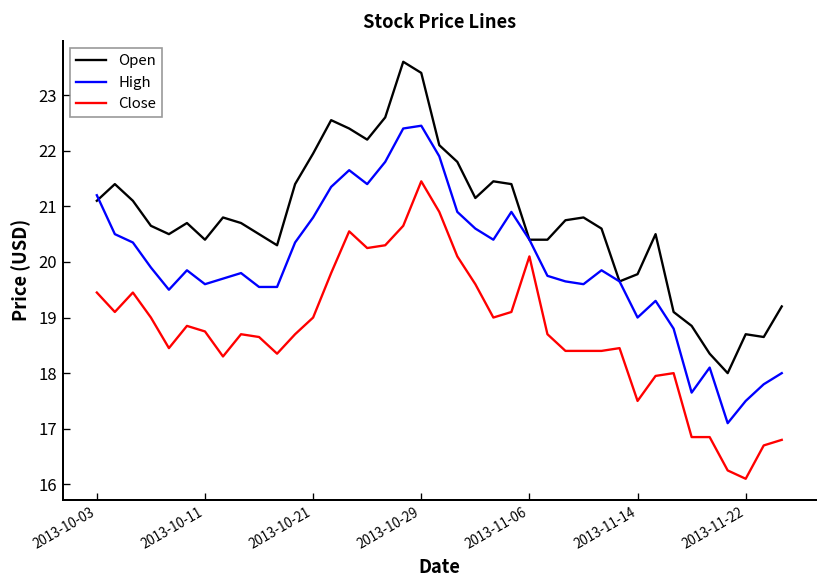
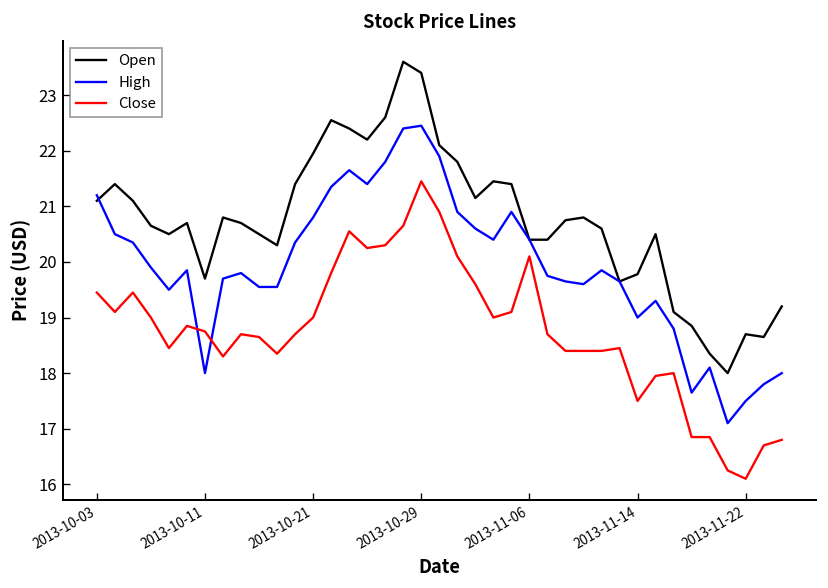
Open, 2013-10-11: 20.4 -> 19.7
High, 2013-10-11: 19.6 -> 18.0
